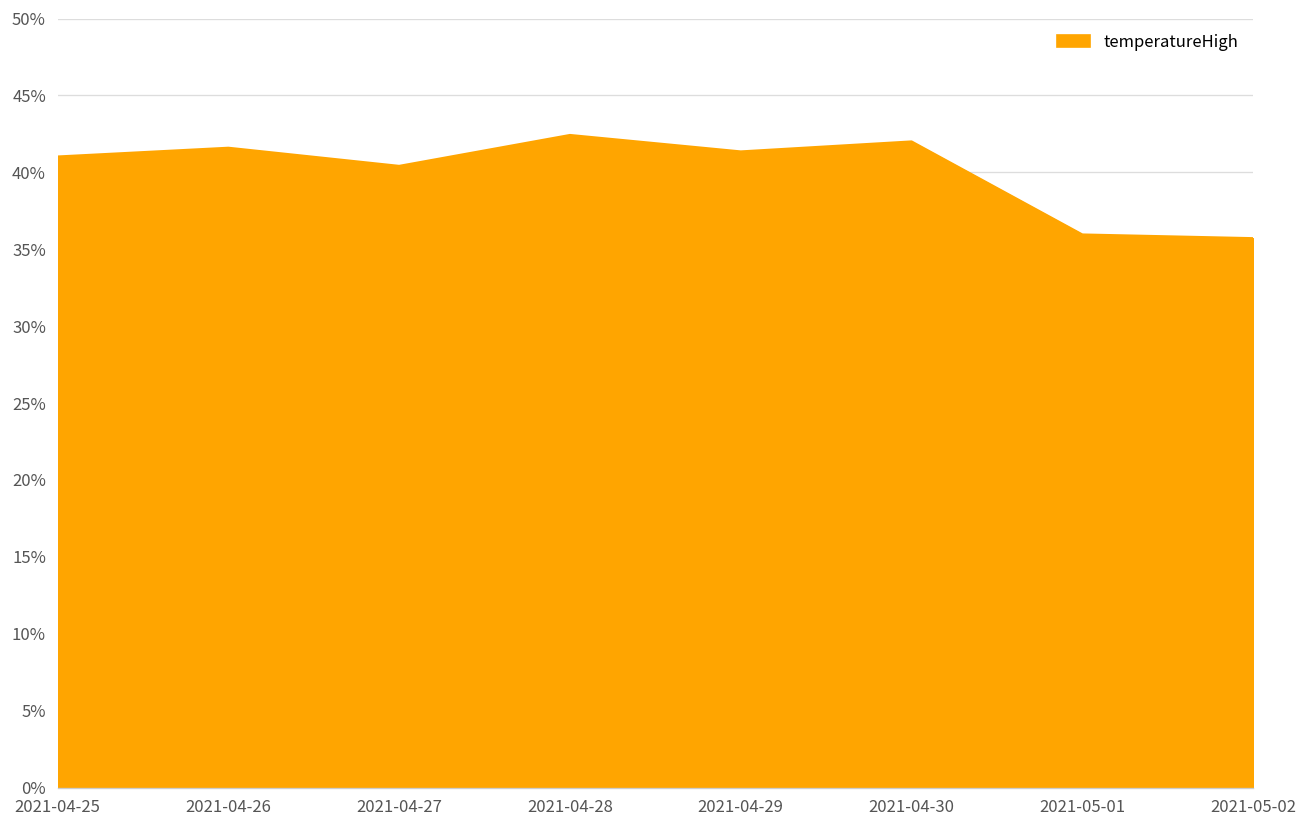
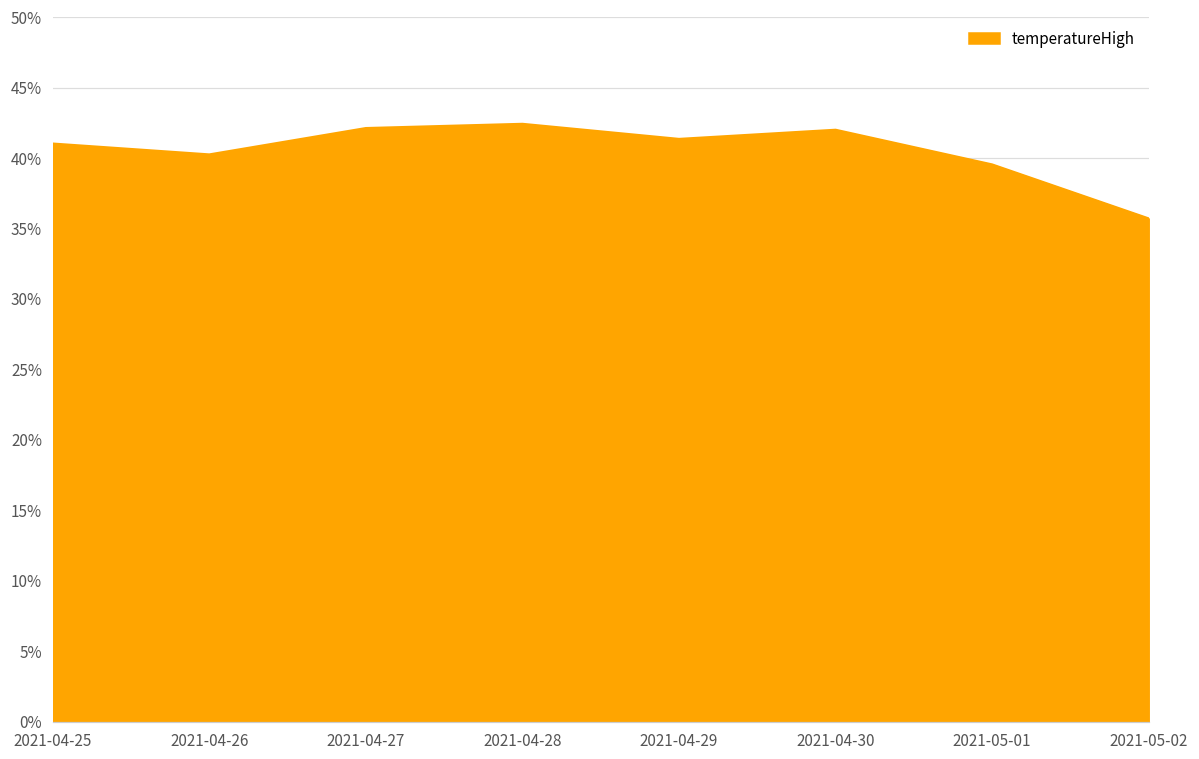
2021-04-26: 41.6% -> 40.3%
2021-04-27: 40.4% -> 42.1%
2021-05-01: 36.0% -> 39.5%
